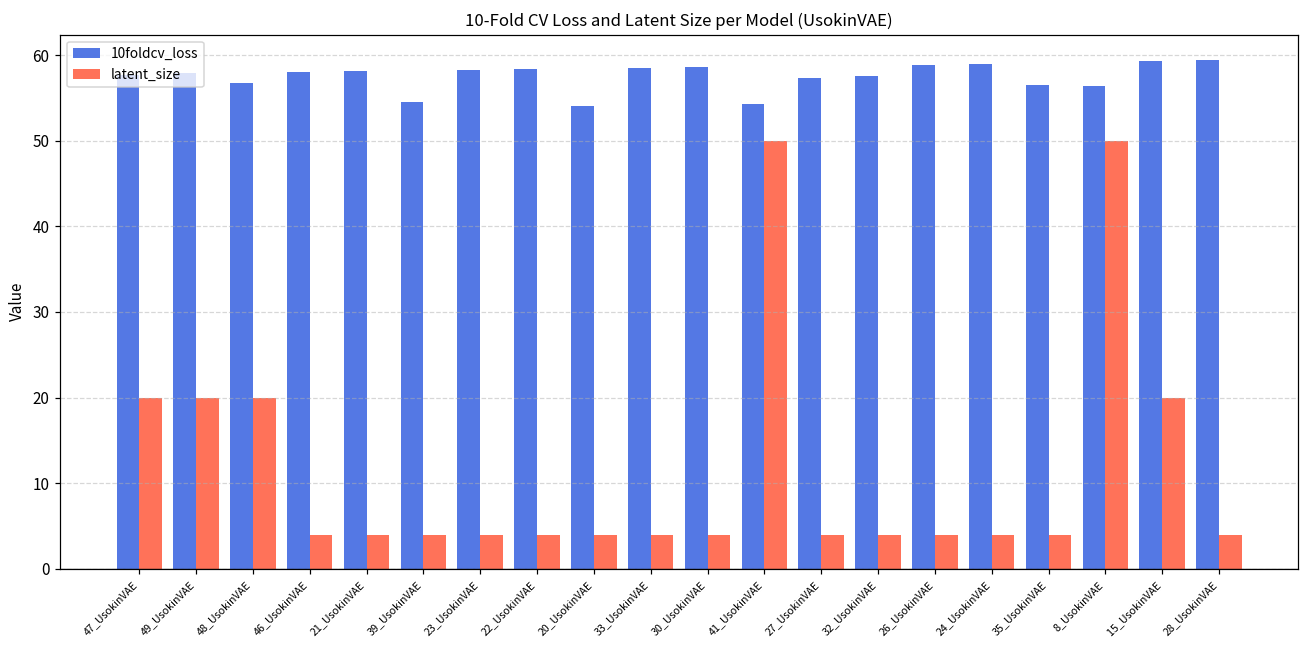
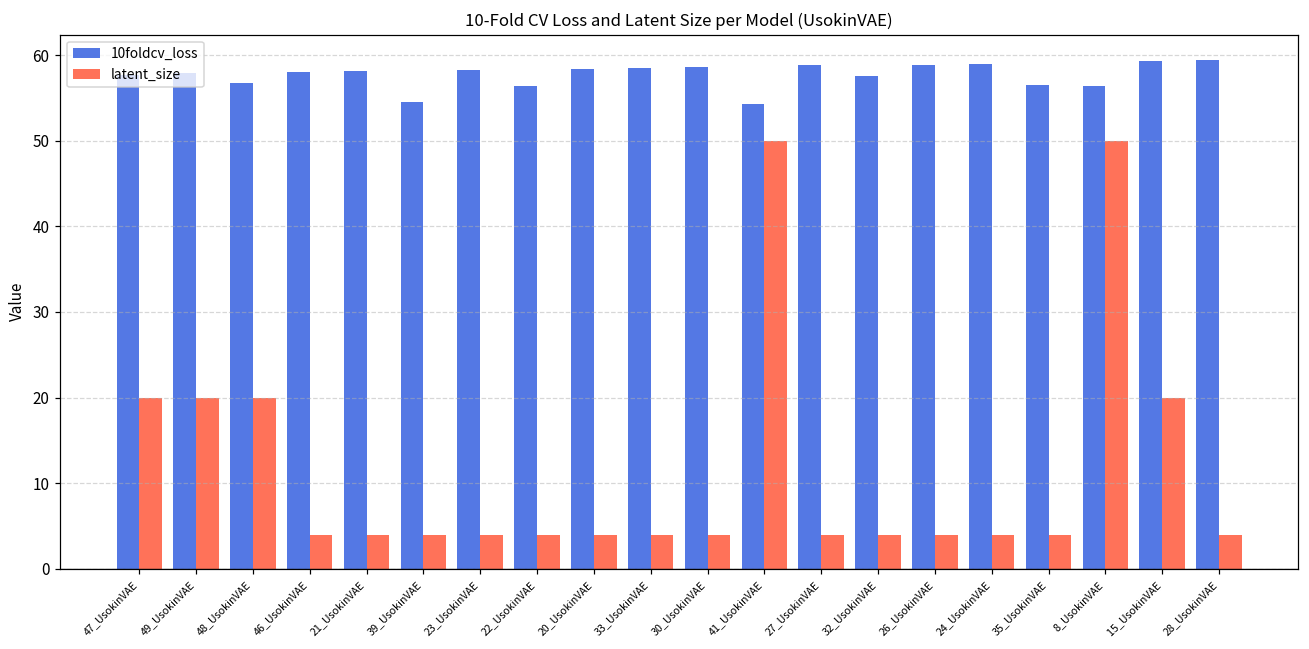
10foldcv_loss, 22_UsokinVAE: 58 -> 56
10foldcv_loss, 20_UsokinVAE: 54 -> 58
10foldcv_loss, 27_UsokinVAE: 57 -> 59
